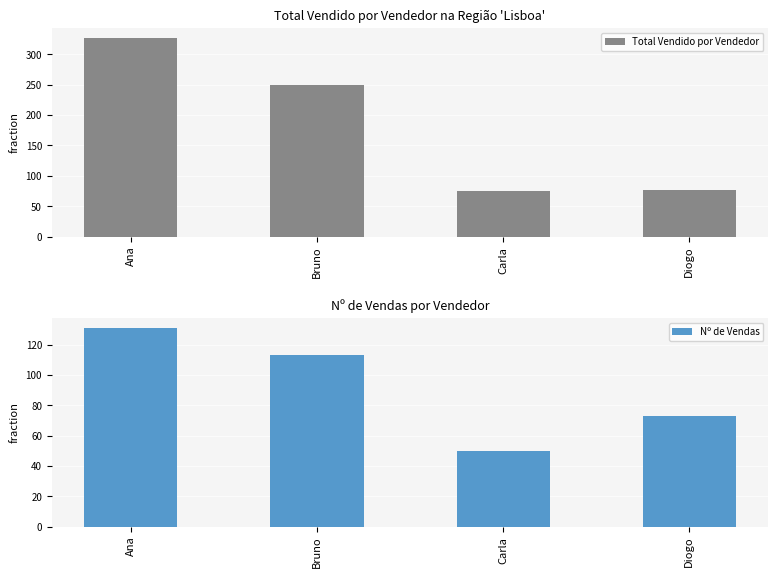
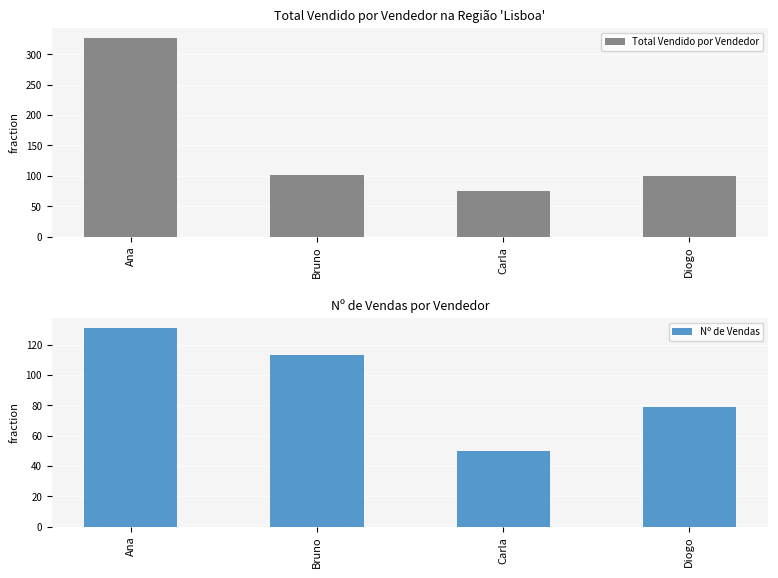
Total Vendido por Vendedor na Região 'Lisboa', Bruno: 250 -> 100
Total Vendido por Vendedor na Região 'Lisboa', Diogo: 80 -> 100
Nº de Vendas por Vendedor, Diogo: 73 -> 79
